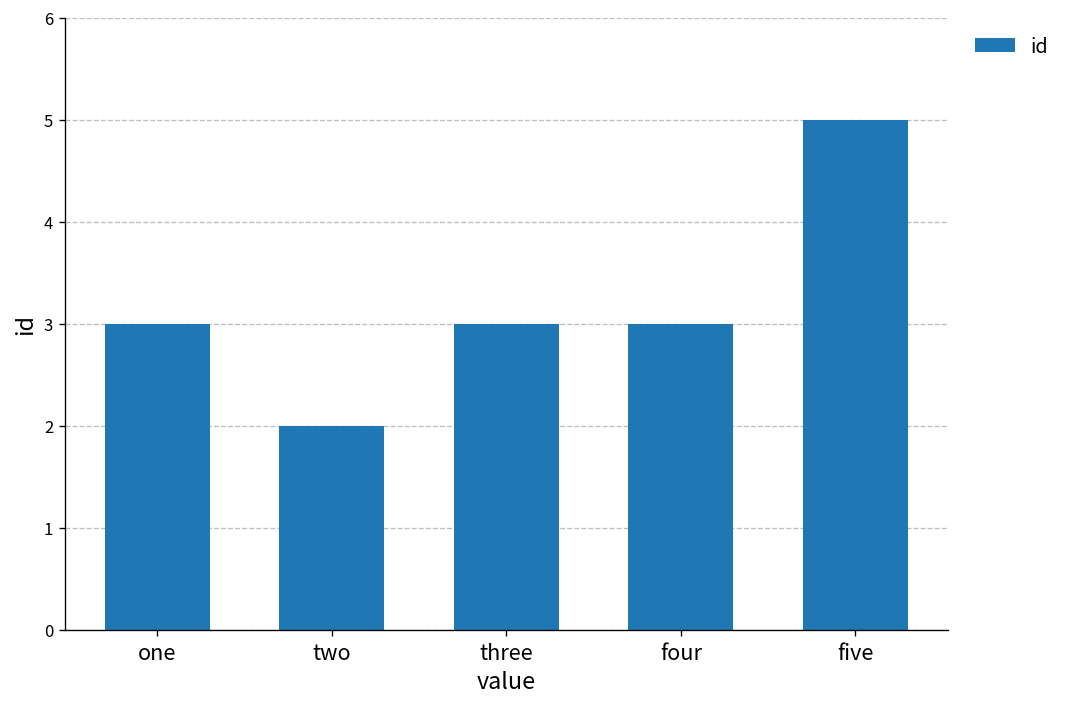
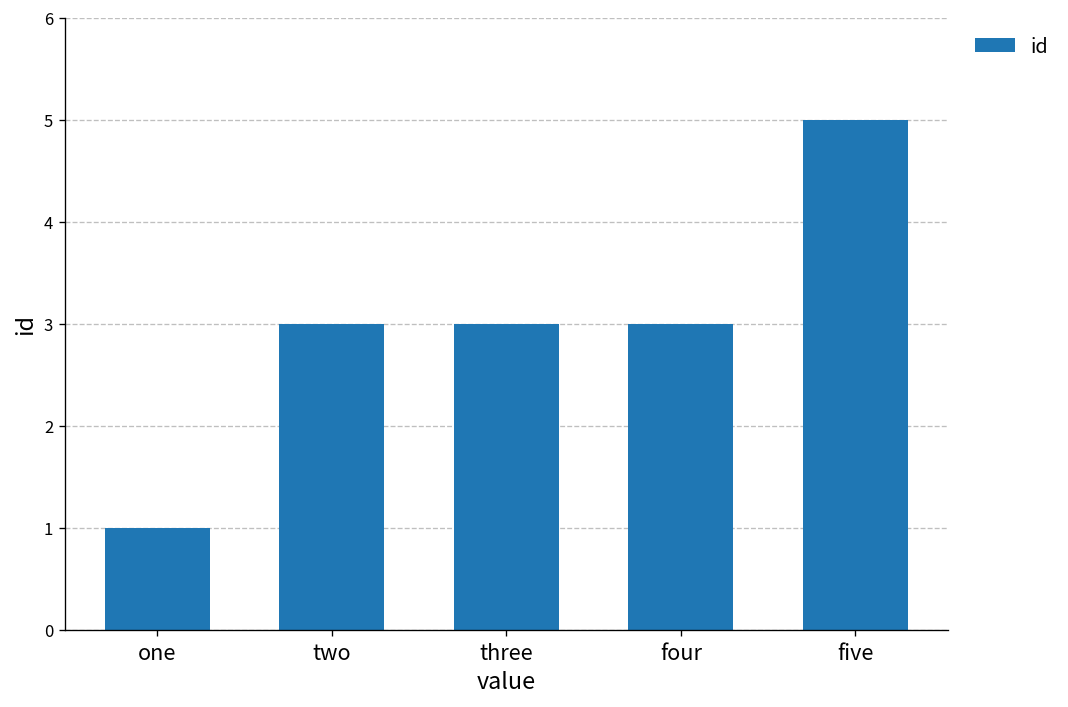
one: 3 -> 1
two: 2 -> 3
